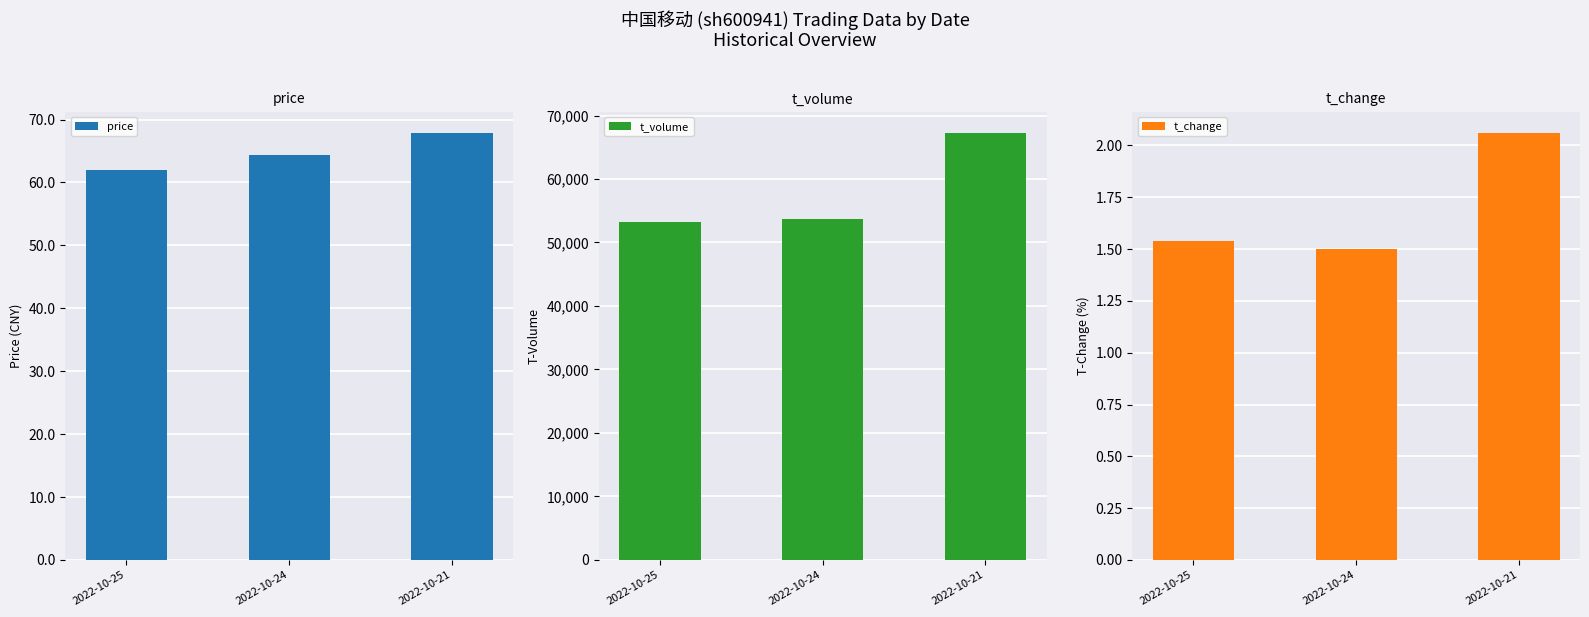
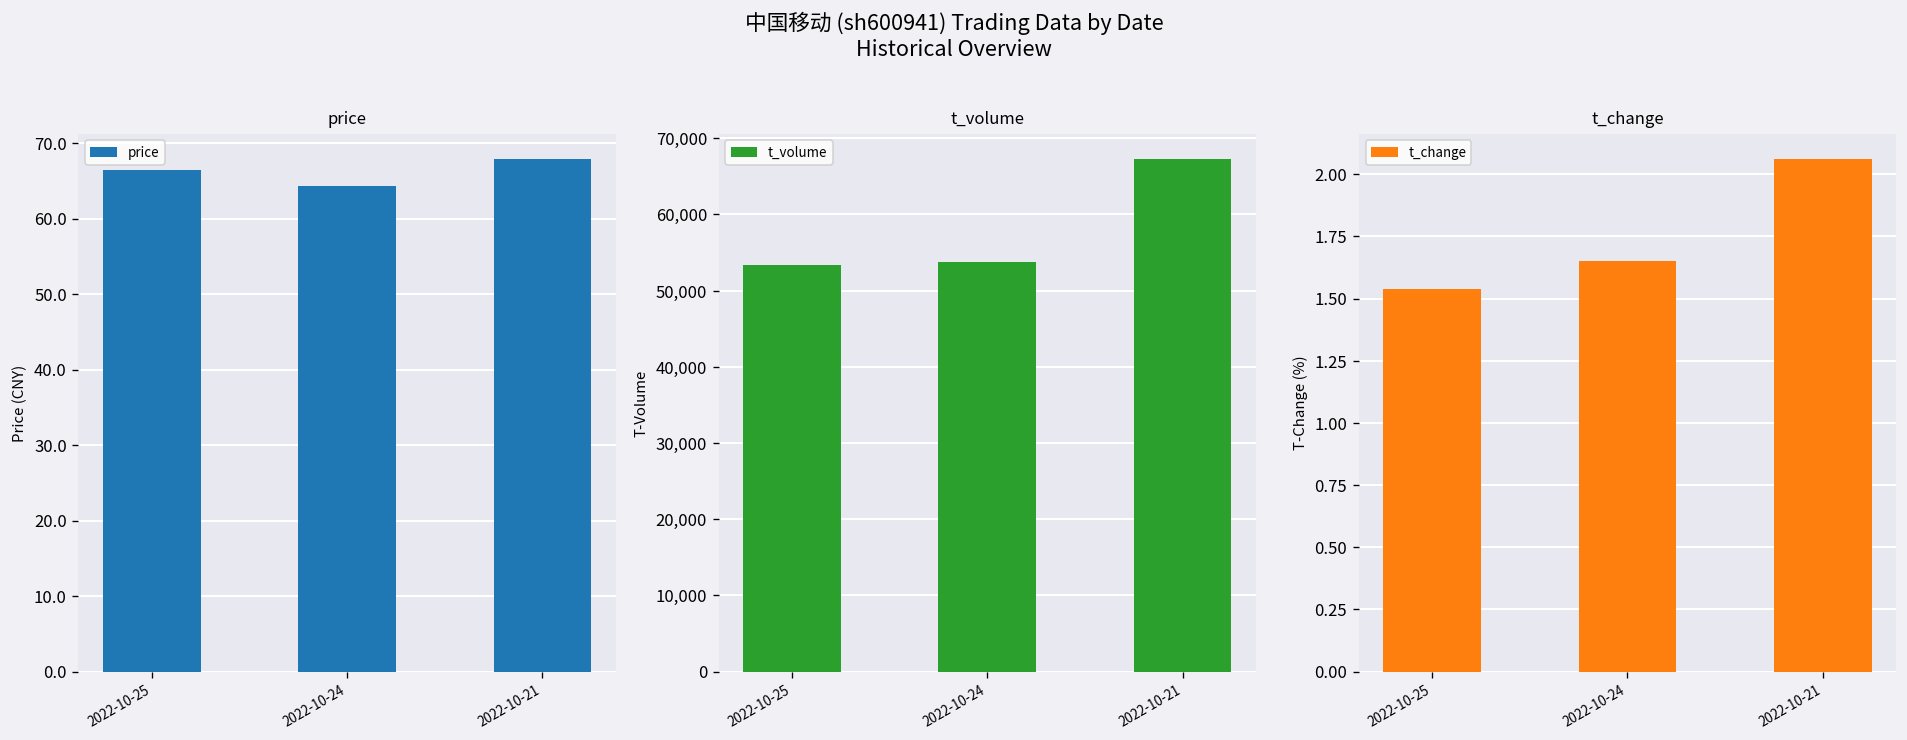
price, 2022-10-25: 62 -> 66
t_change, 2022-10-24: 1.50 -> 1.65
